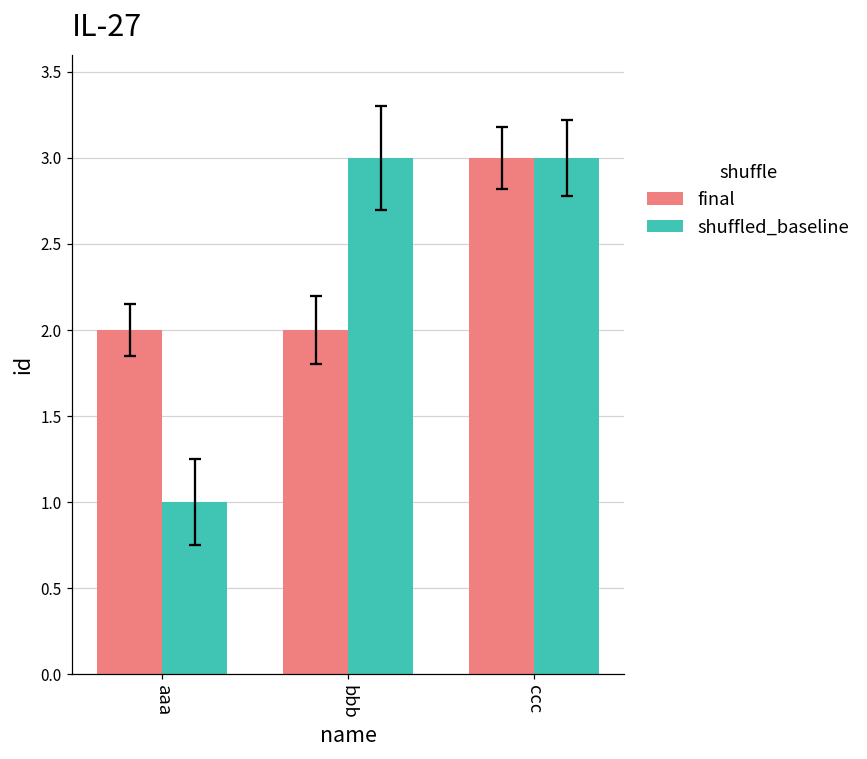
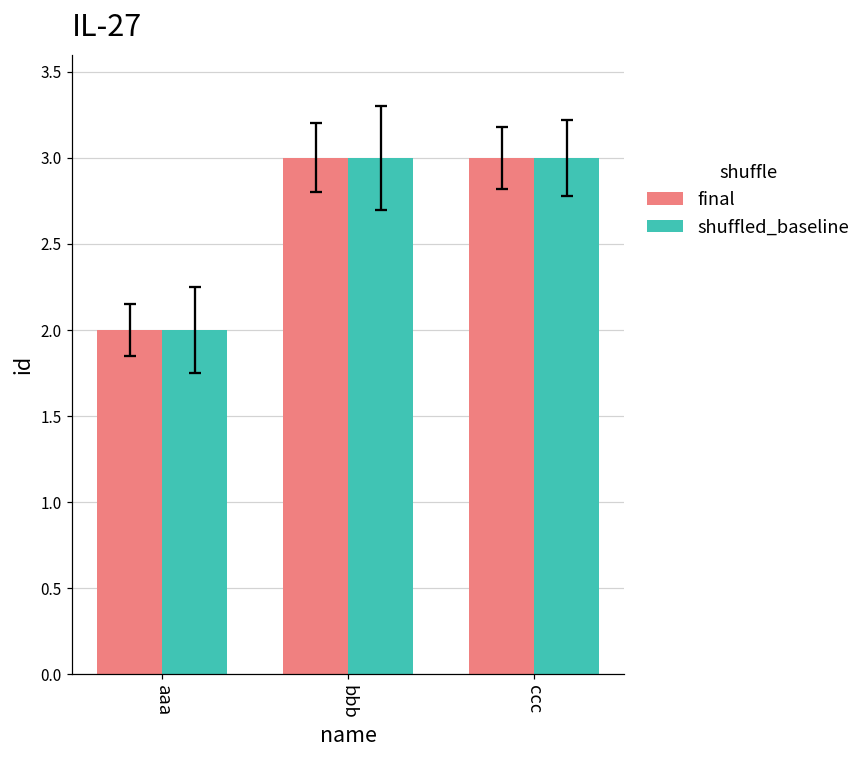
shuffled_baseline, aaa: 1 -> 2
final, bbb: 2 -> 3
